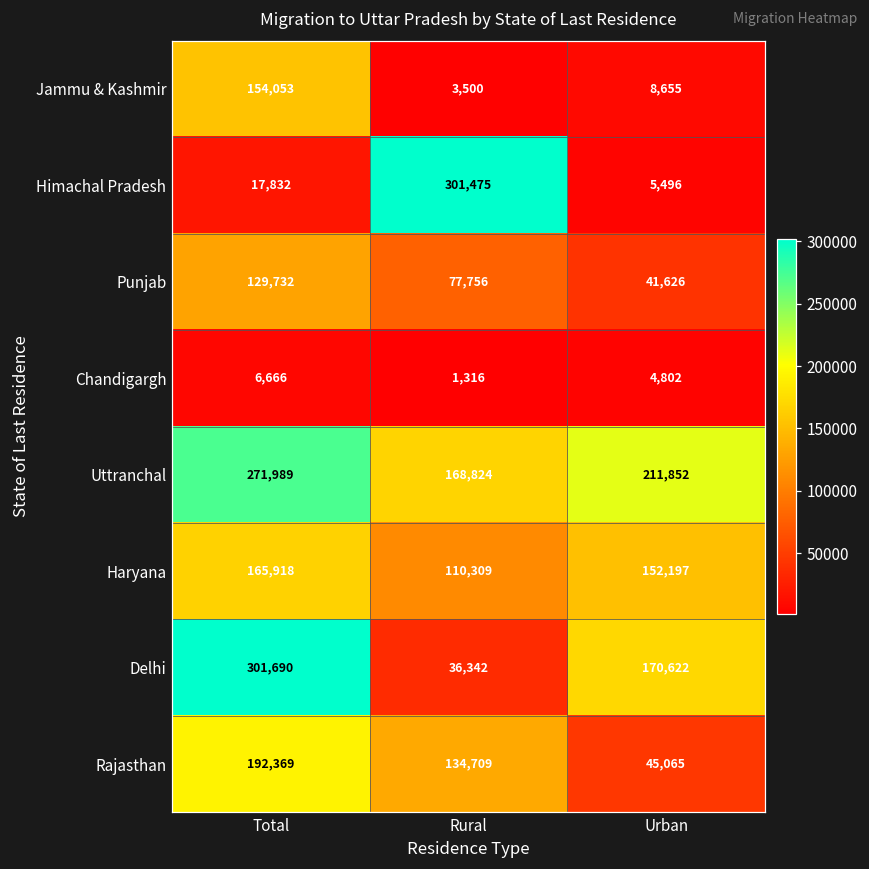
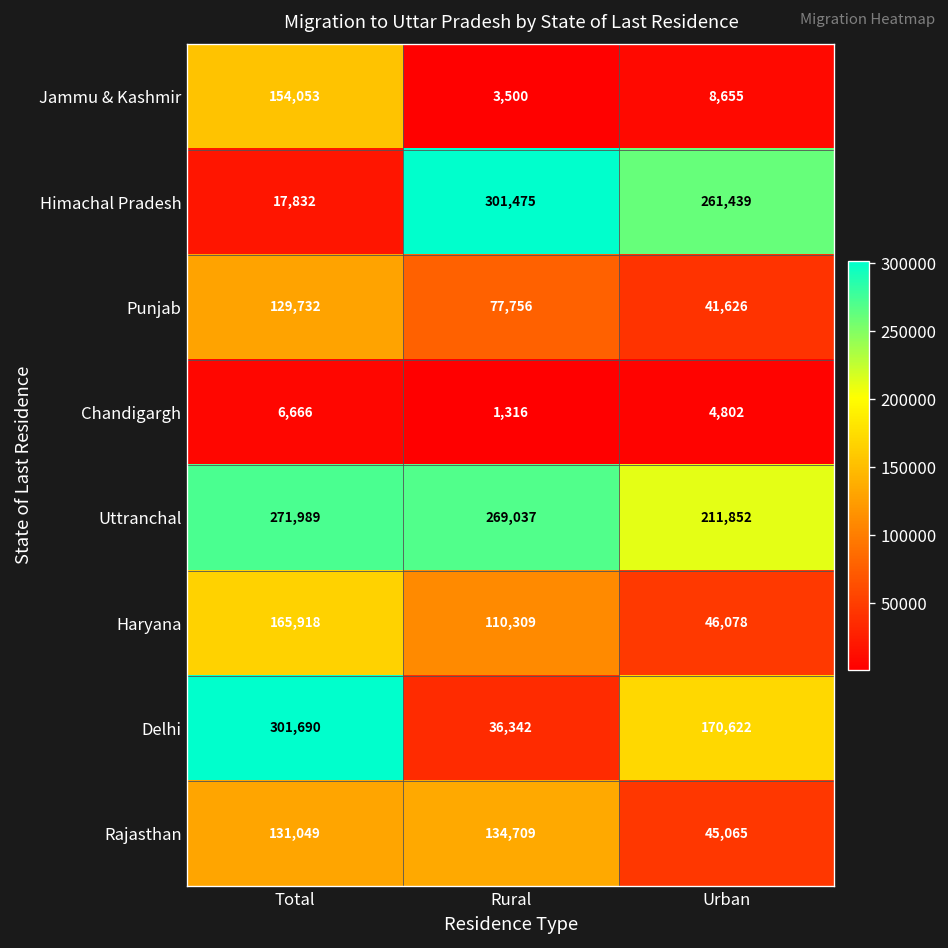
Himachal Pradesh, Urban: 5,496 -> 261,439
Uttranchal, Rural: 168,824 -> 269,037
Haryana, Urban: 152,197 -> 46,078
Rajasthan, Total: 192,369 -> 131,049
